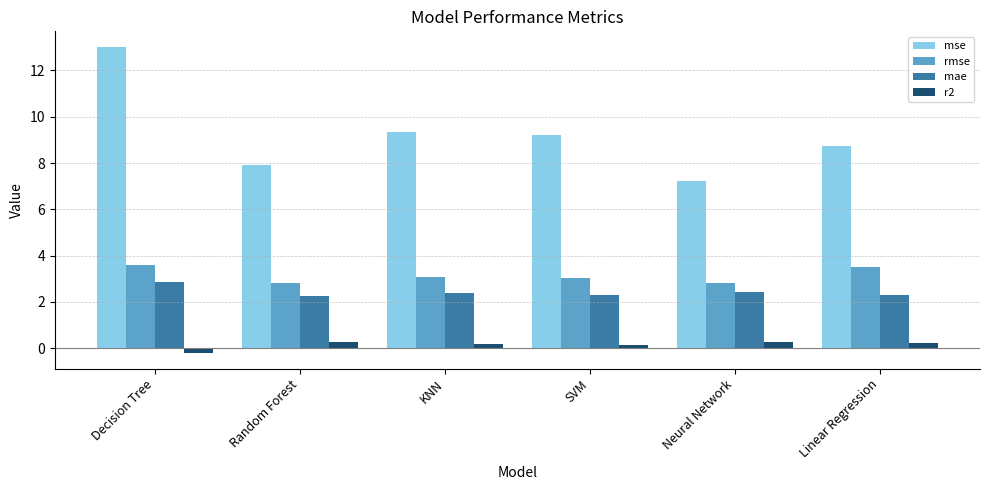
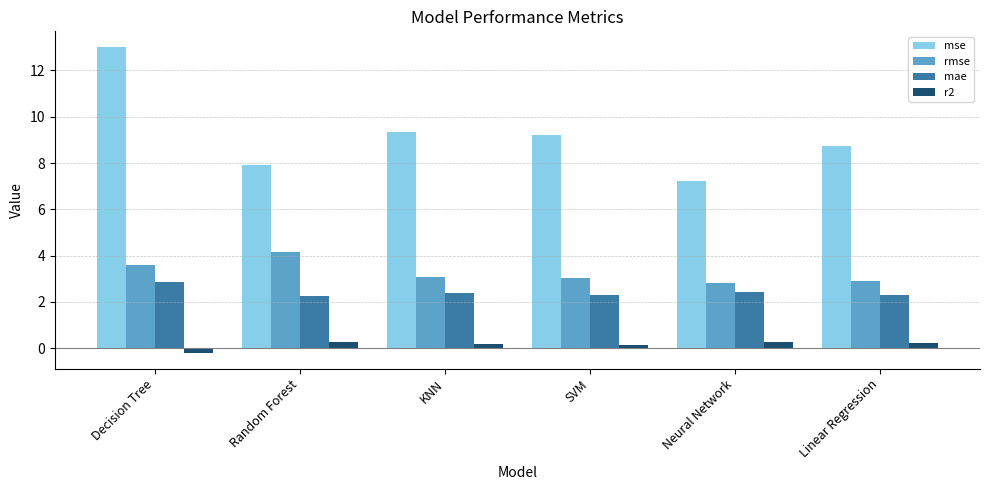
rmse, Random Forest: 2.8 -> 4.2
rmse, Linear Regression: 3.5 -> 2.9
